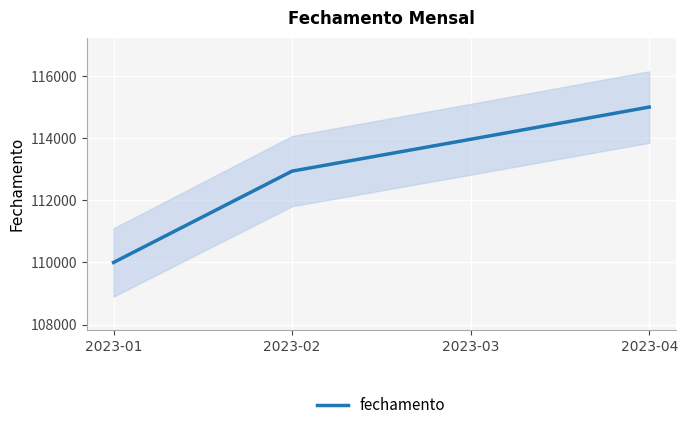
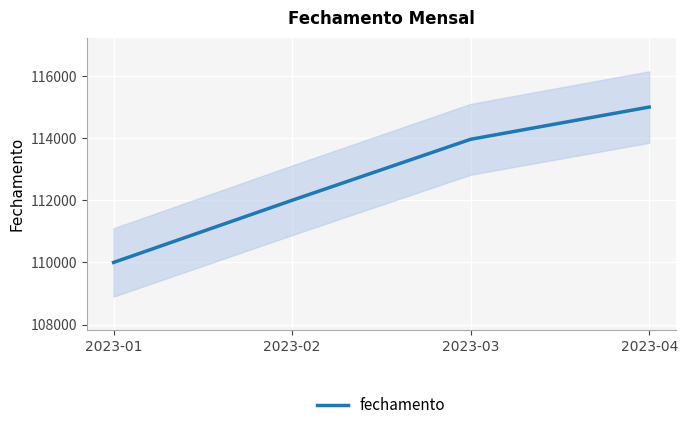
fechamento, 2023-02: 112900 -> 112000
